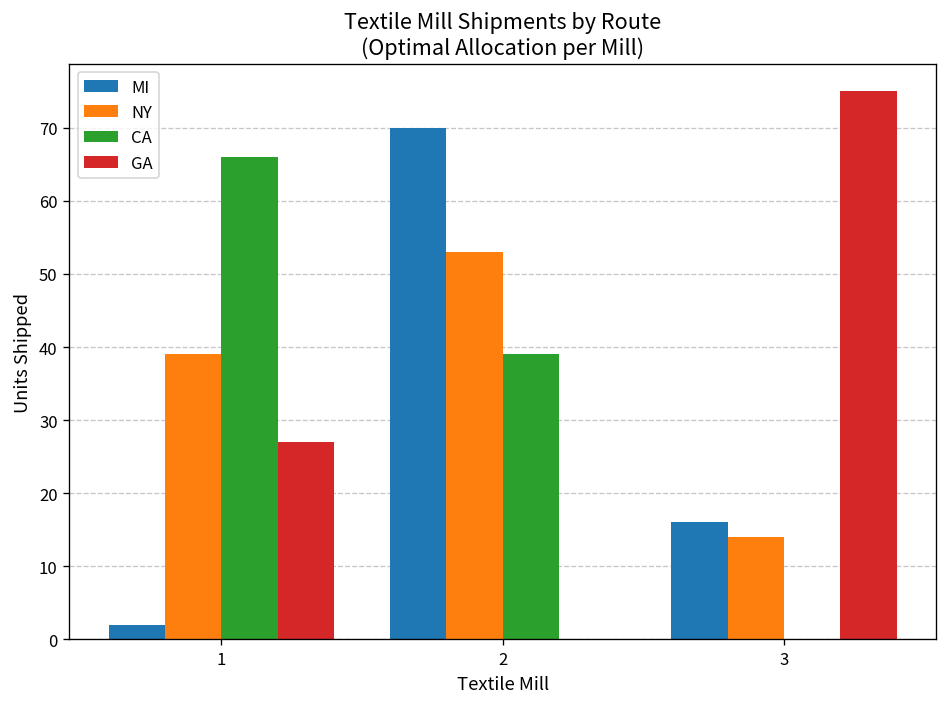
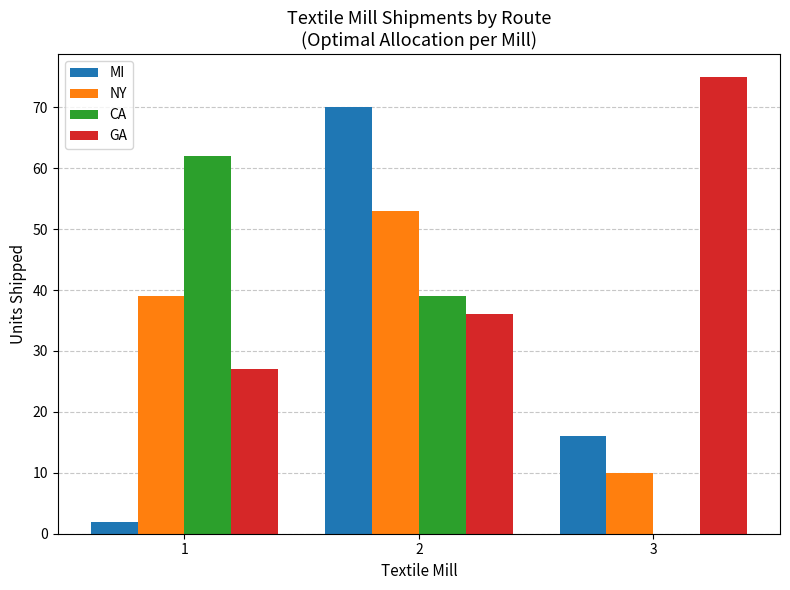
CA, 1: 66 -> 62
GA, 2: 0 -> 36
NY, 3: 14 -> 10
